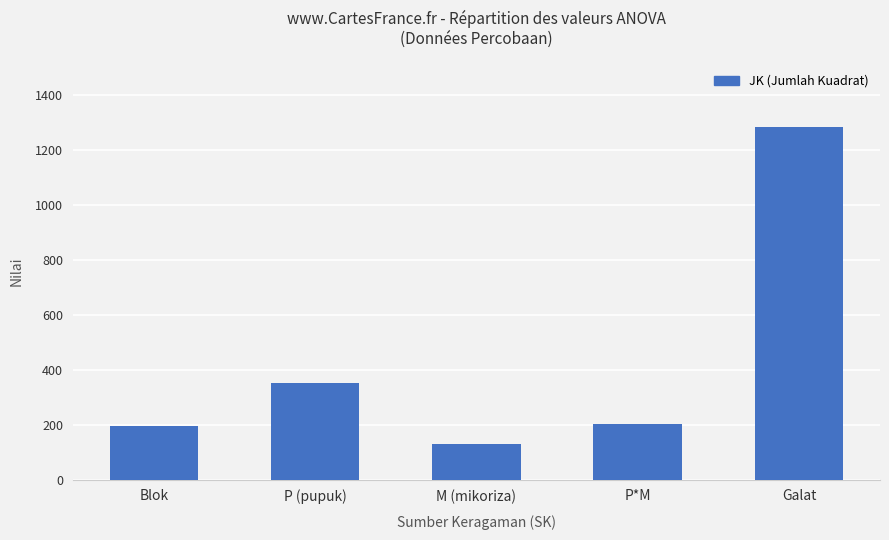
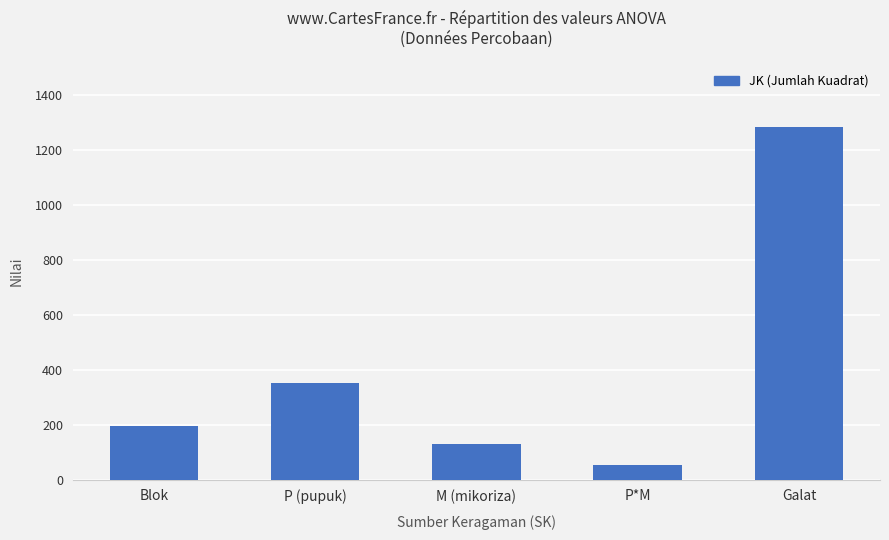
P*M: 200 -> 50
